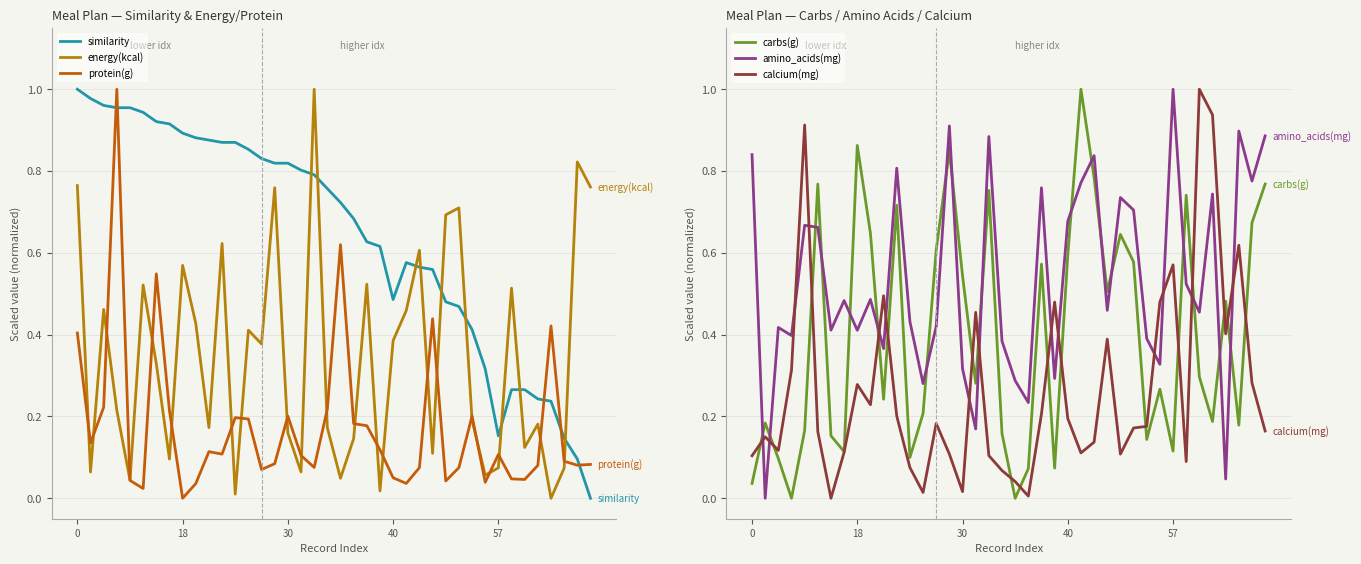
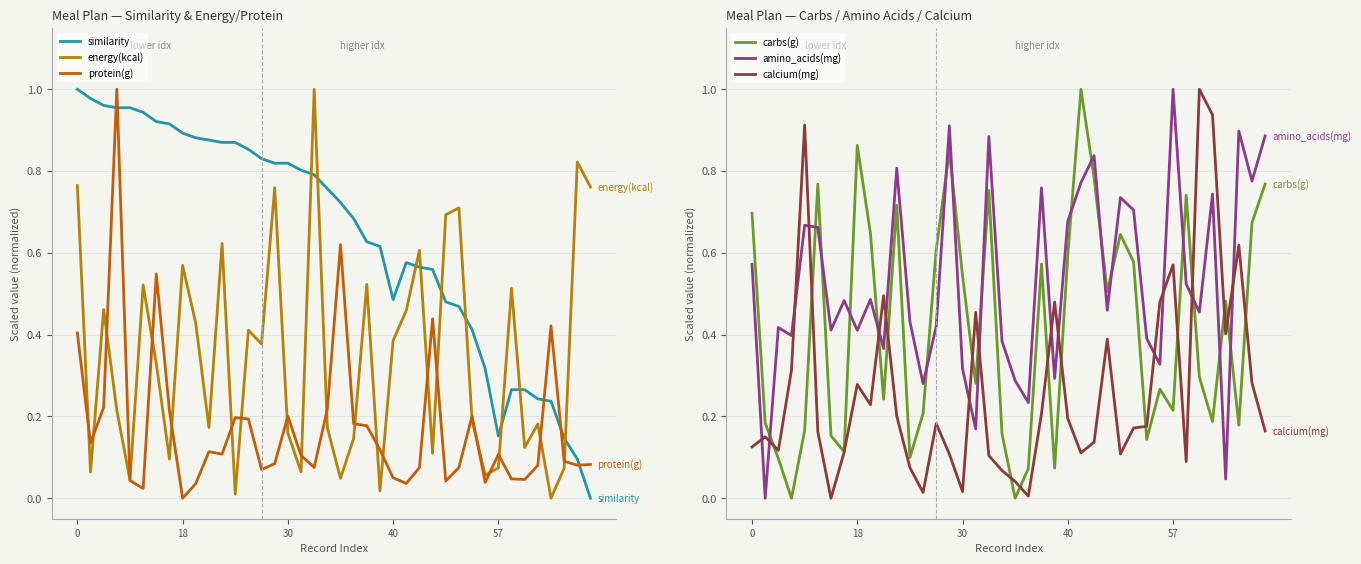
Meal Plan — Carbs / Amino Acids / Calcium, carbs(g), 0: 0.04 -> 0.70
Meal Plan — Carbs / Amino Acids / Calcium, amino_acids(mg), 0: 0.84 -> 0.57
Meal Plan — Carbs / Amino Acids / Calcium, calcium(mg), 0: 0.10 -> 0.13
Meal Plan — Carbs / Amino Acids / Calcium, carbs(g), 57: 0.12 -> 0.22
